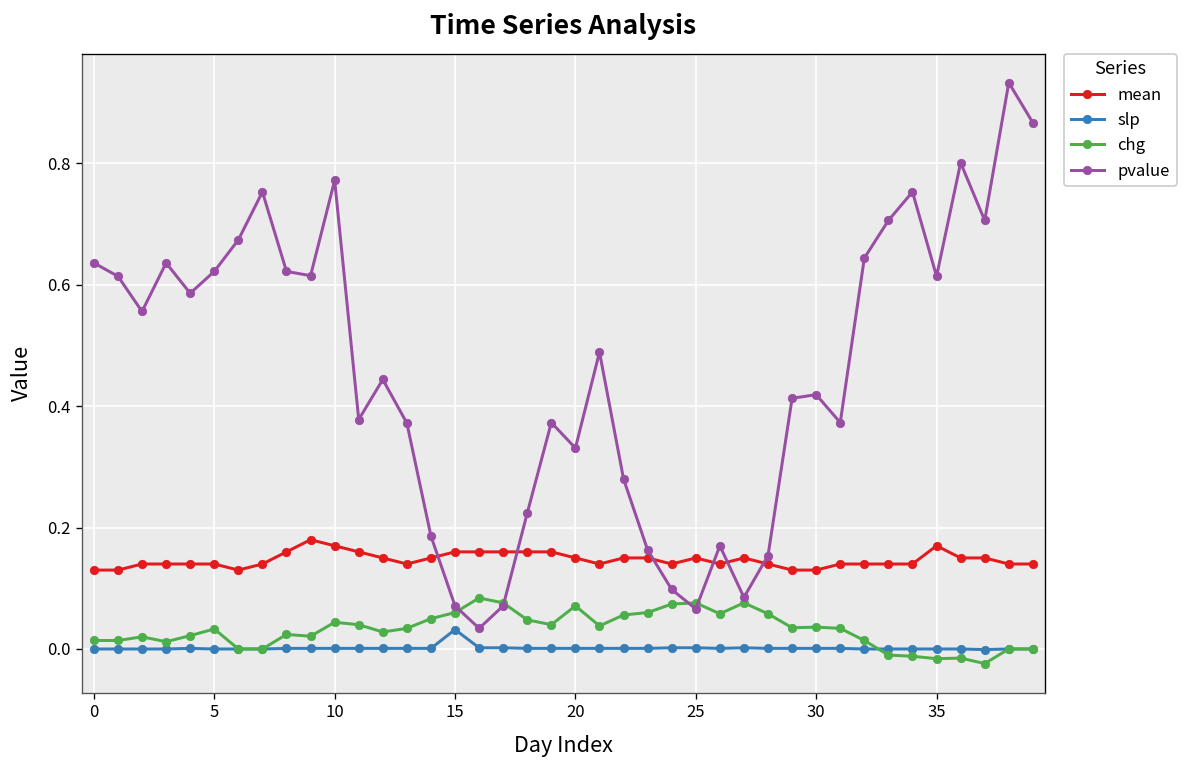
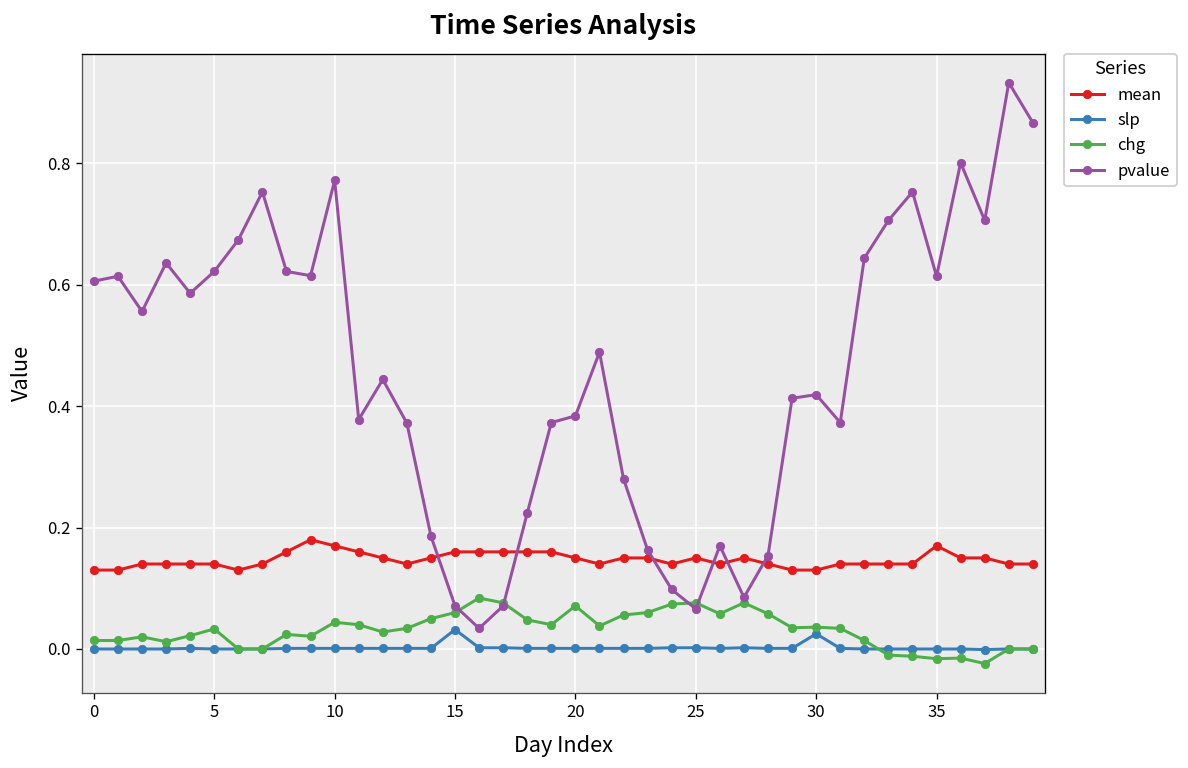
pvalue, 0: 0.64 -> 0.61
pvalue, 20: 0.33 -> 0.38
slp, 30: 0.00 -> 0.03
